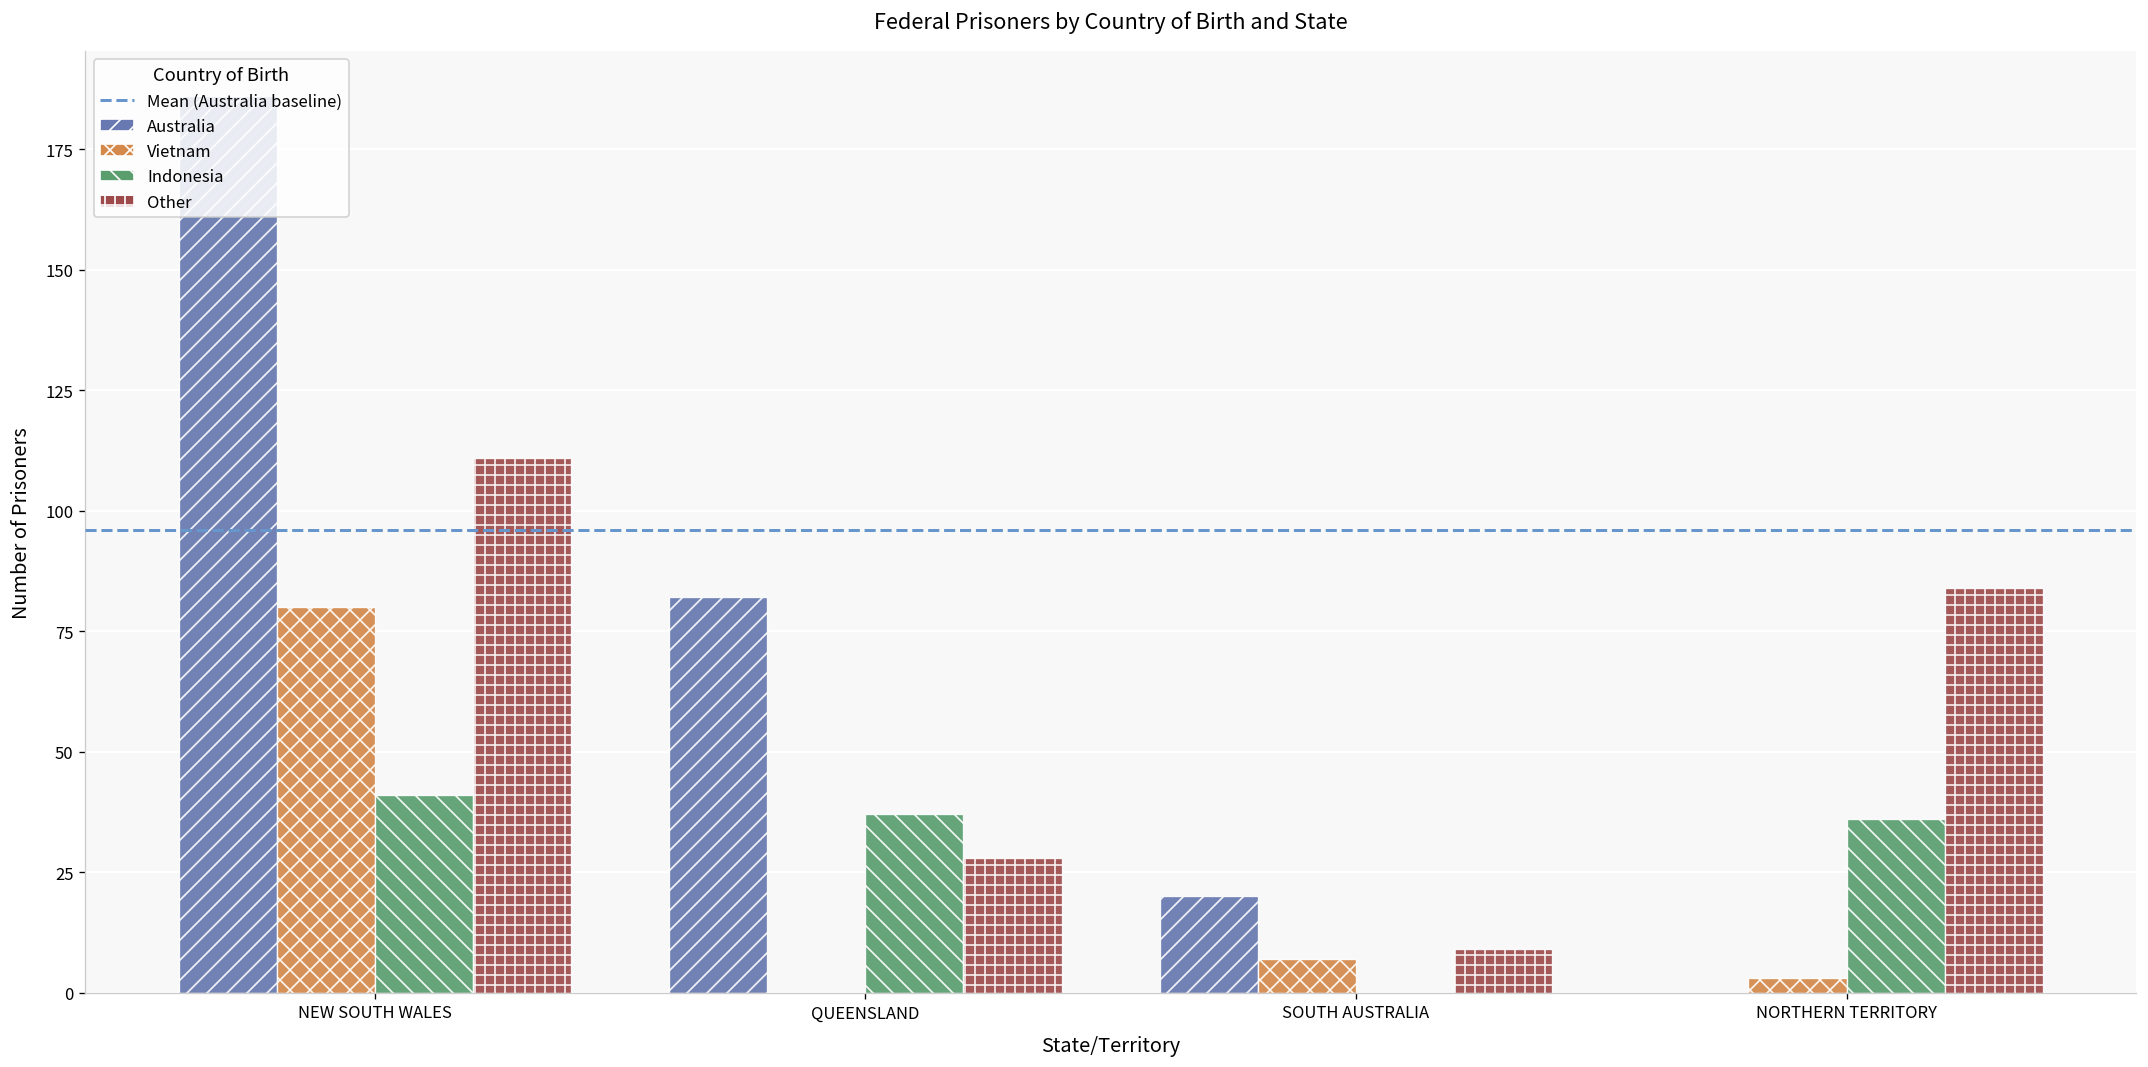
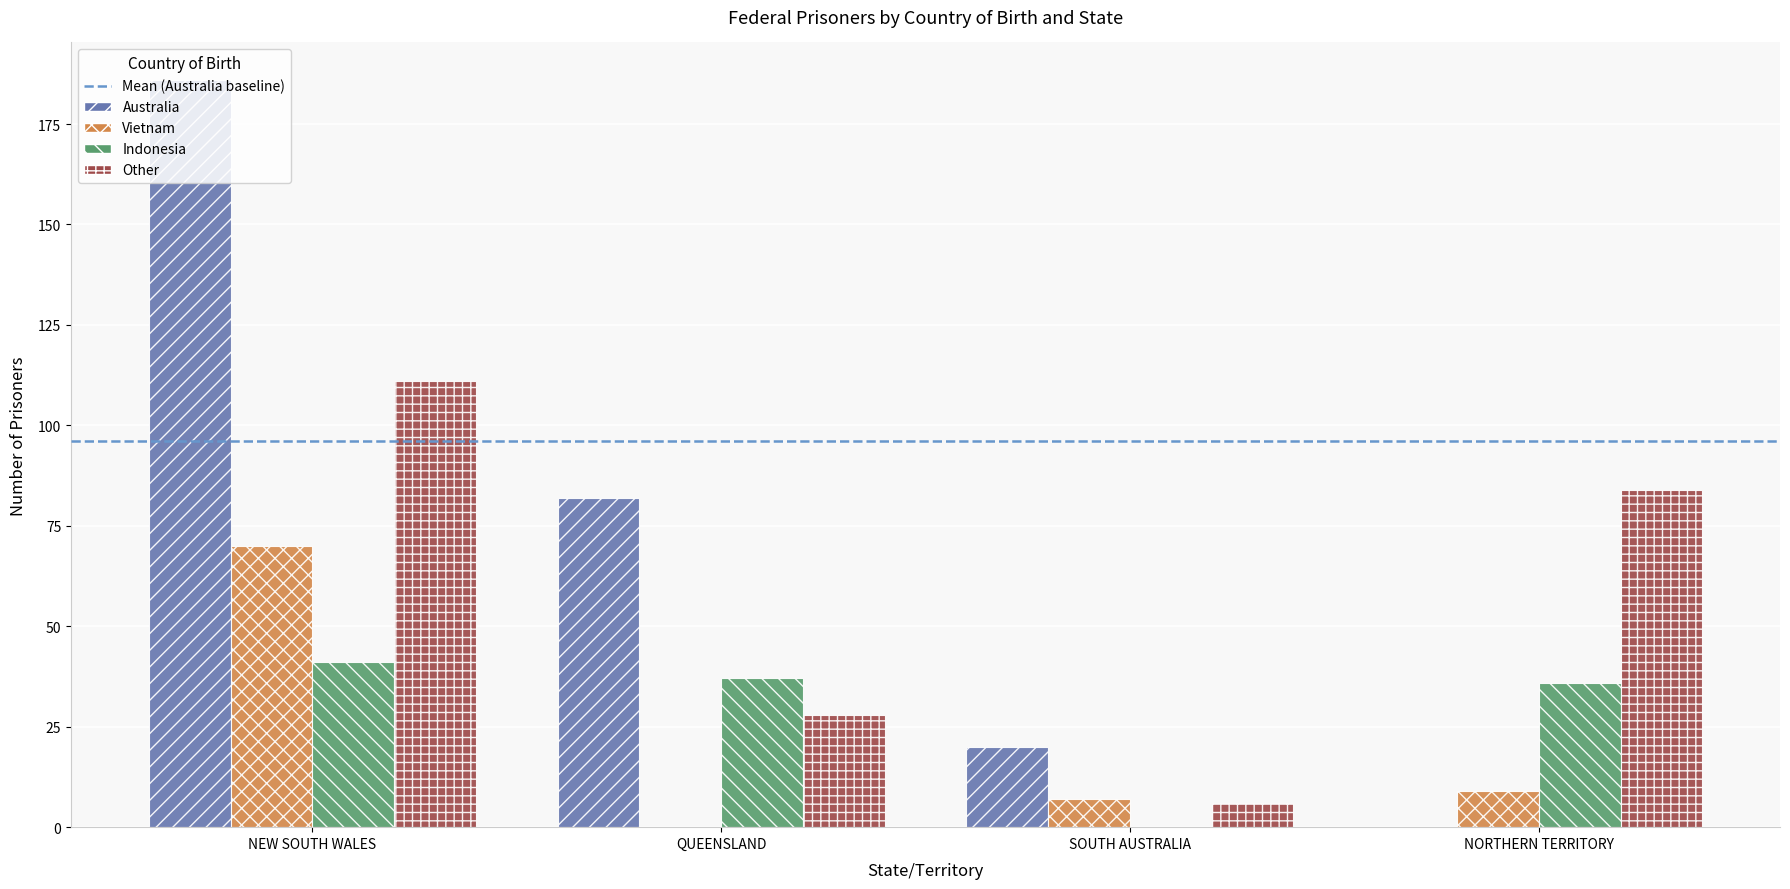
Vietnam, NEW SOUTH WALES: 80 -> 70
Other, SOUTH AUSTRALIA: 9 -> 6
Vietnam, NORTHERN TERRITORY: 3 -> 9
